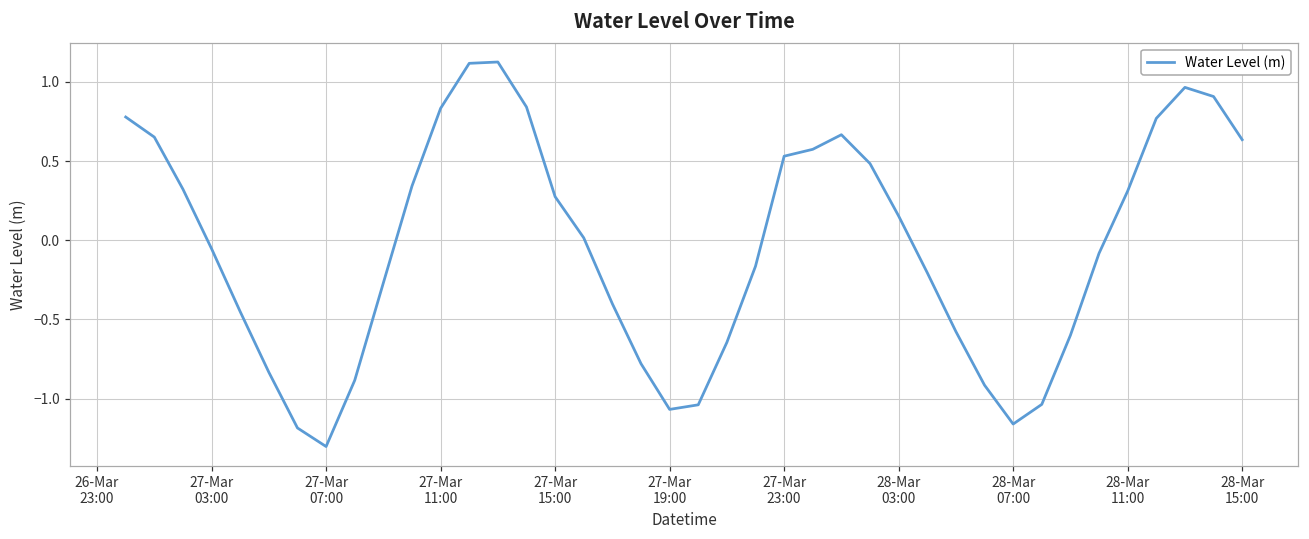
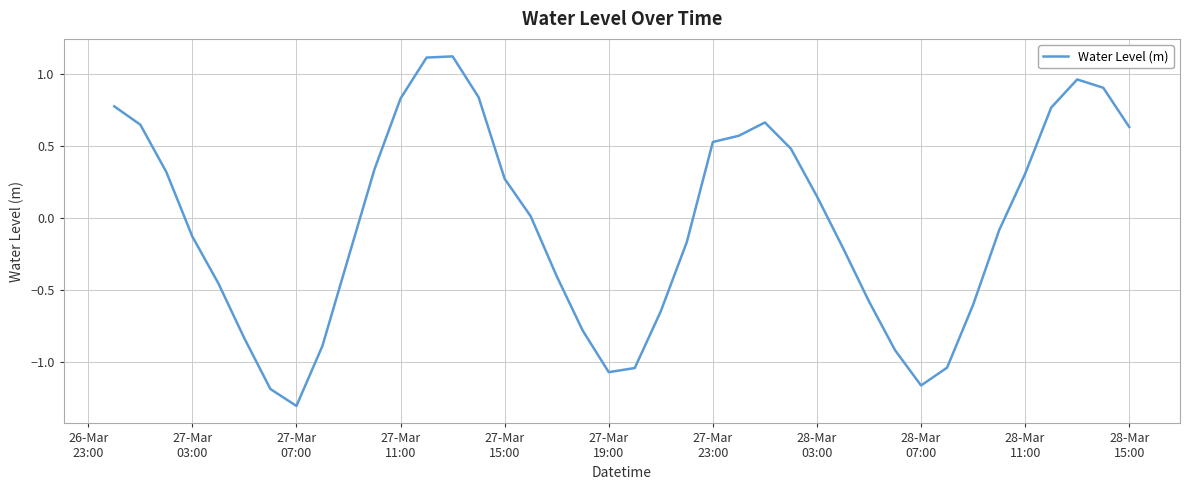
27-Mar 03:00: -0.05 -> -0.13
